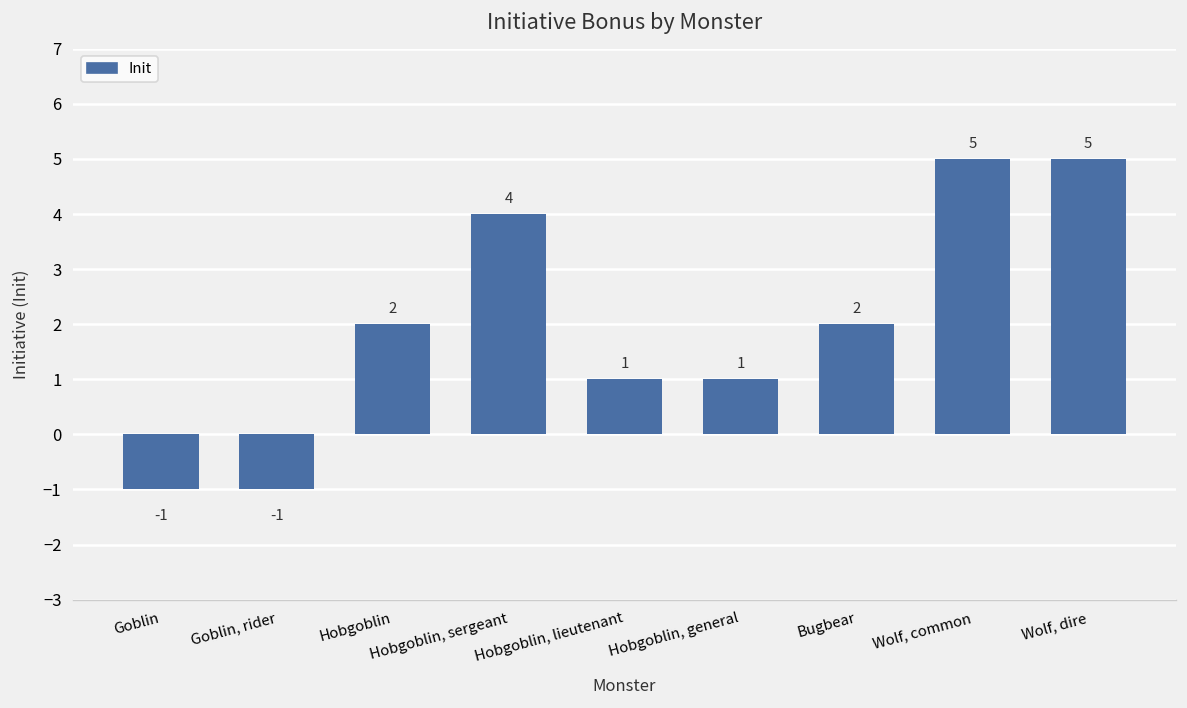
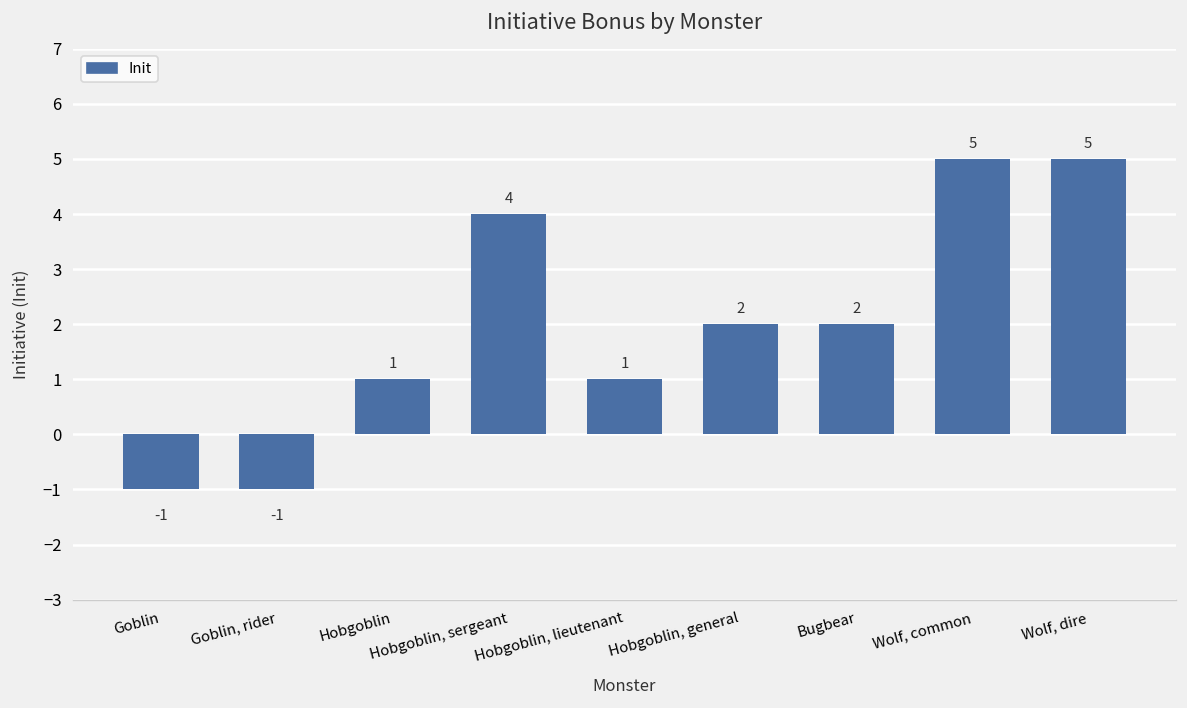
Hobgoblin: 2 -> 1
Hobgoblin, general: 1 -> 2
